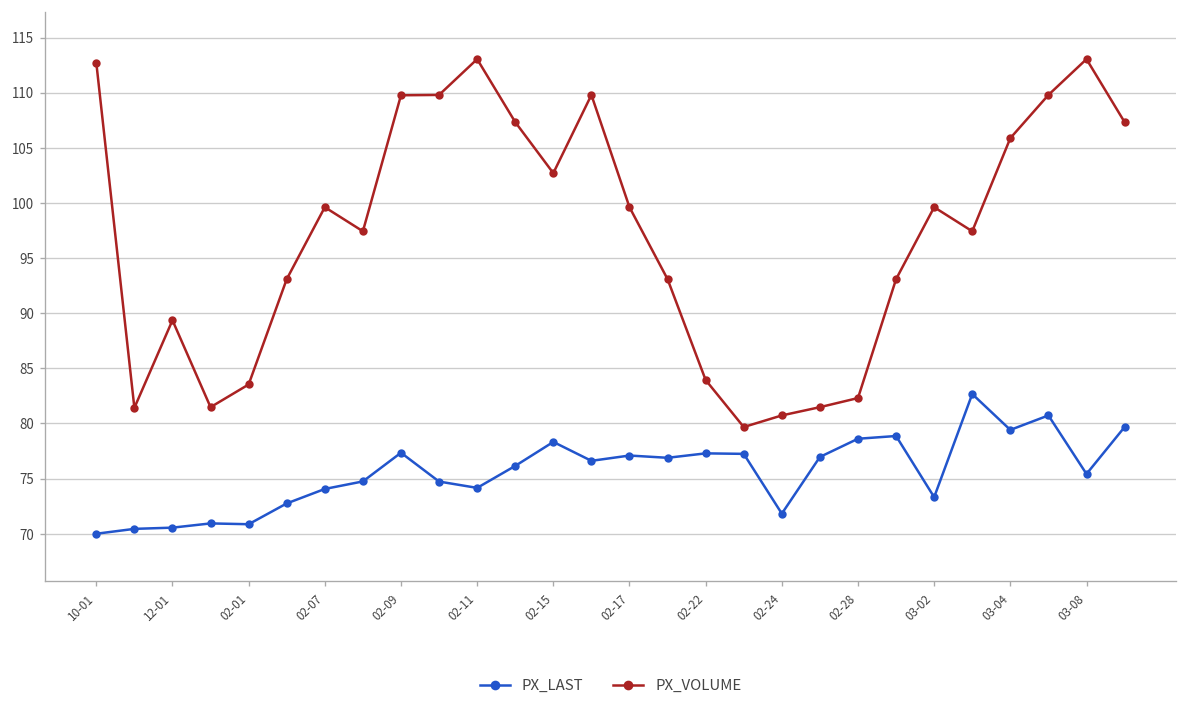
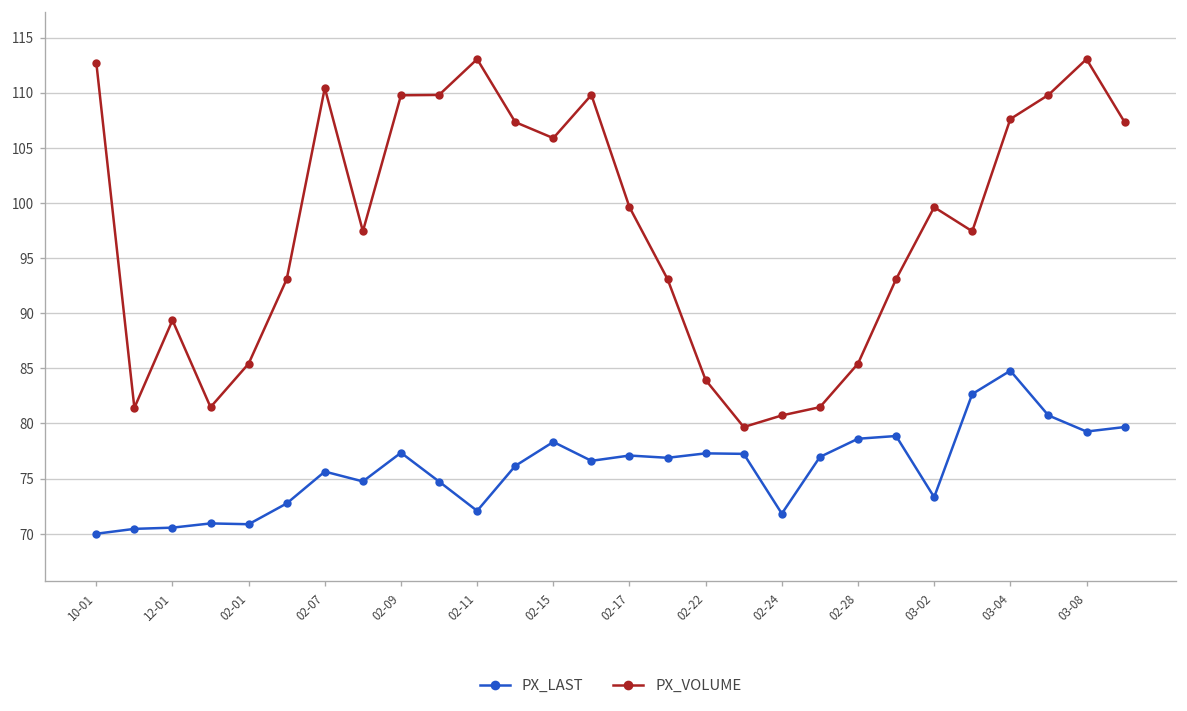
PX_VOLUME, 02-01: 84 -> 85
PX_LAST, 02-07: 74 -> 76
PX_VOLUME, 02-07: 100 -> 110
PX_LAST, 02-11: 74 -> 72
PX_VOLUME, 02-15: 103 -> 106
PX_VOLUME, 02-28: 82 -> 85
PX_LAST, 03-04: 79 -> 85
PX_VOLUME, 03-04: 106 -> 108
PX_LAST, 03-08: 75 -> 79
